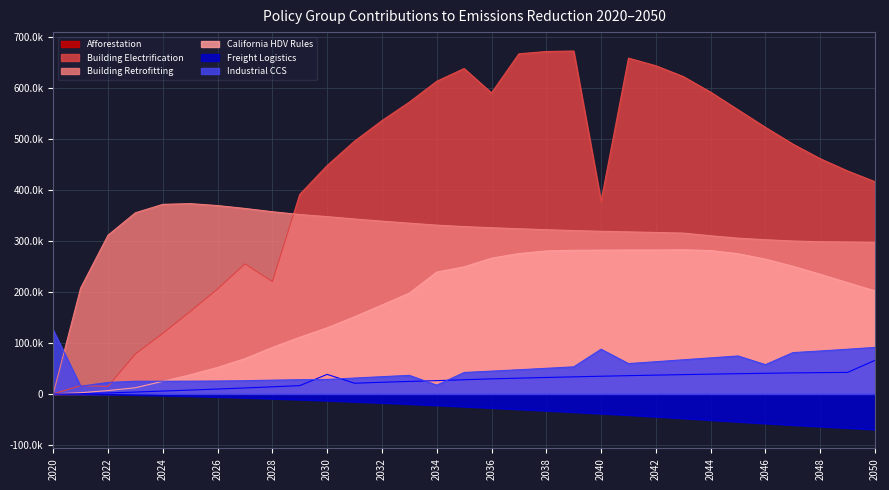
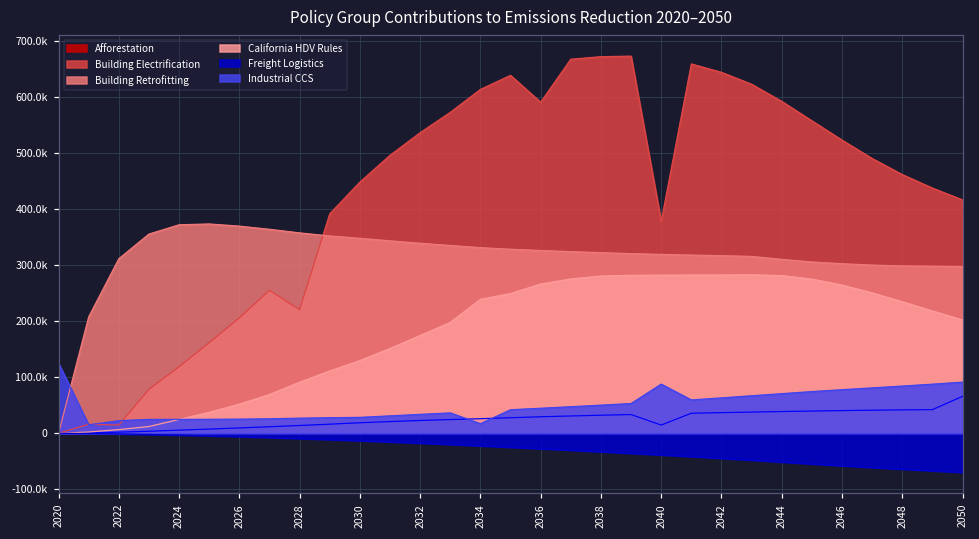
Afforestation, 2030: 40000 -> 20000
Afforestation, 2040: 30000 -> 10000
Industrial CCS, 2046: 60000 -> 80000
